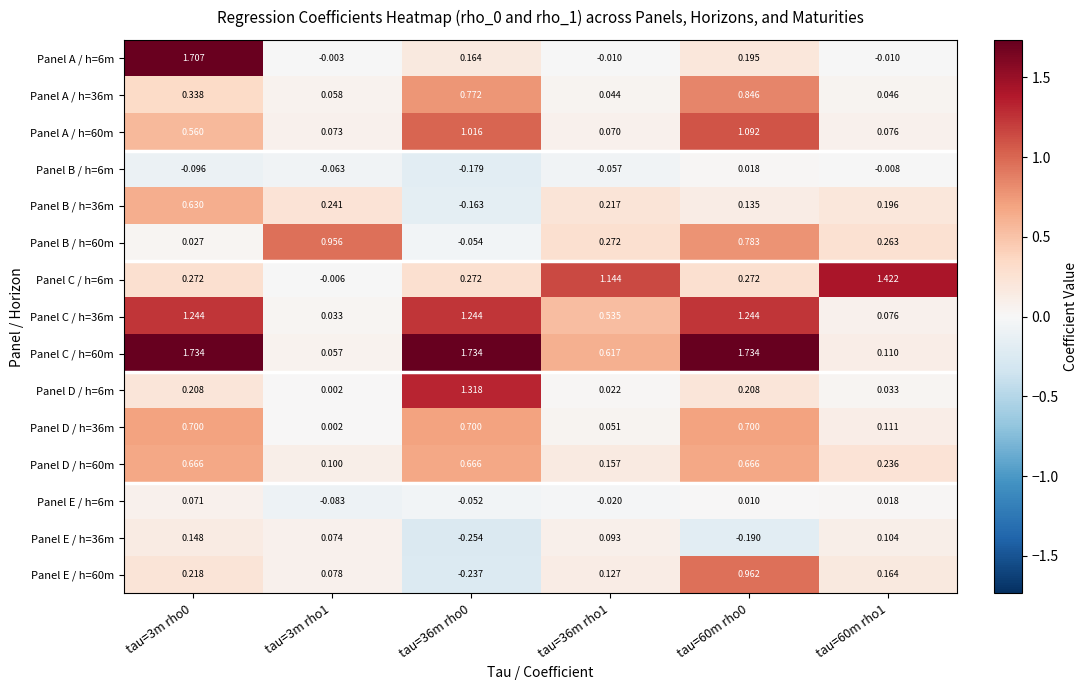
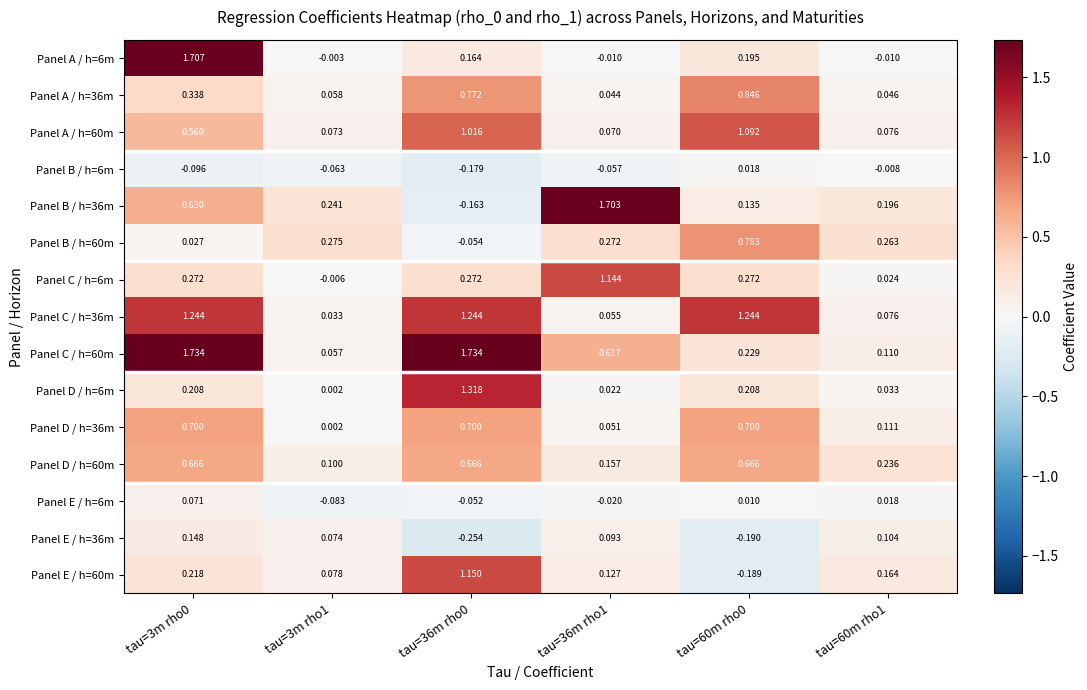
Panel B / h=36m, tau=36m rho1: 0.217 -> 1.703
Panel B / h=60m, tau=3m rho1: 0.956 -> 0.275
Panel C / h=6m, tau=60m rho1: 1.422 -> 0.024
Panel C / h=36m, tau=36m rho1: 0.535 -> 0.055
Panel C / h=60m, tau=60m rho0: 1.734 -> 0.229
Panel E / h=60m, tau=36m rho0: -0.237 -> 1.150
Panel E / h=60m, tau=60m rho0: 0.962 -> -0.189
